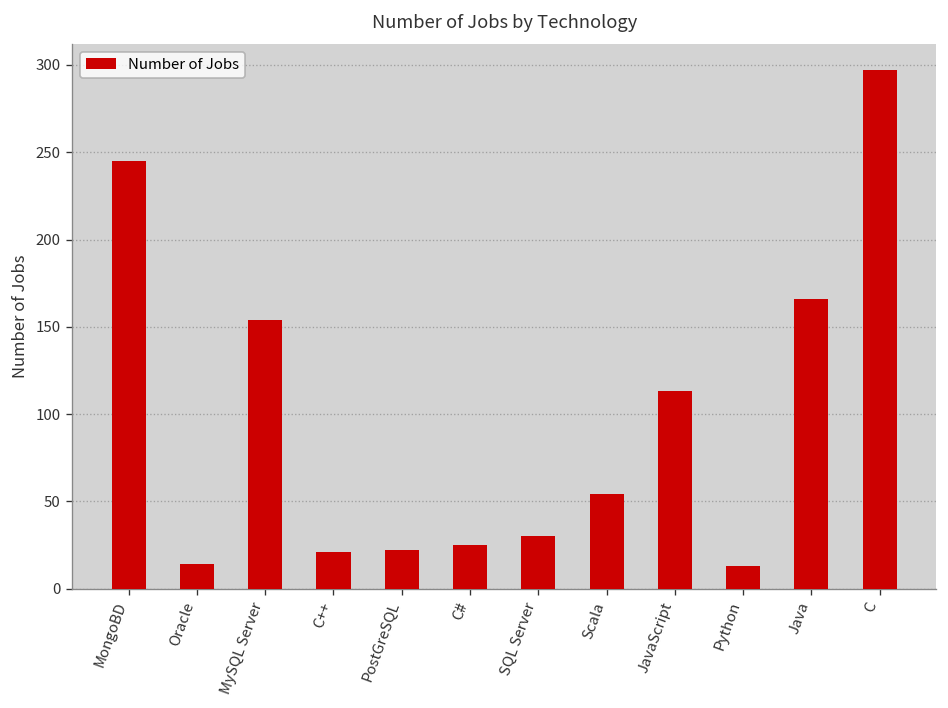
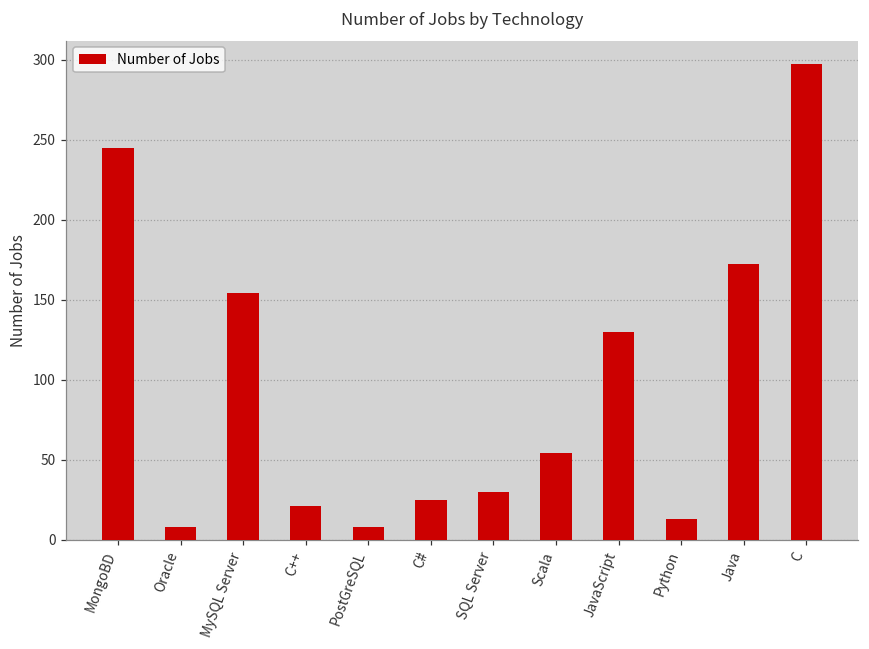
Oracle: 14 -> 8
PostGreSQL: 22 -> 8
JavaScript: 113 -> 130
Java: 166 -> 172
